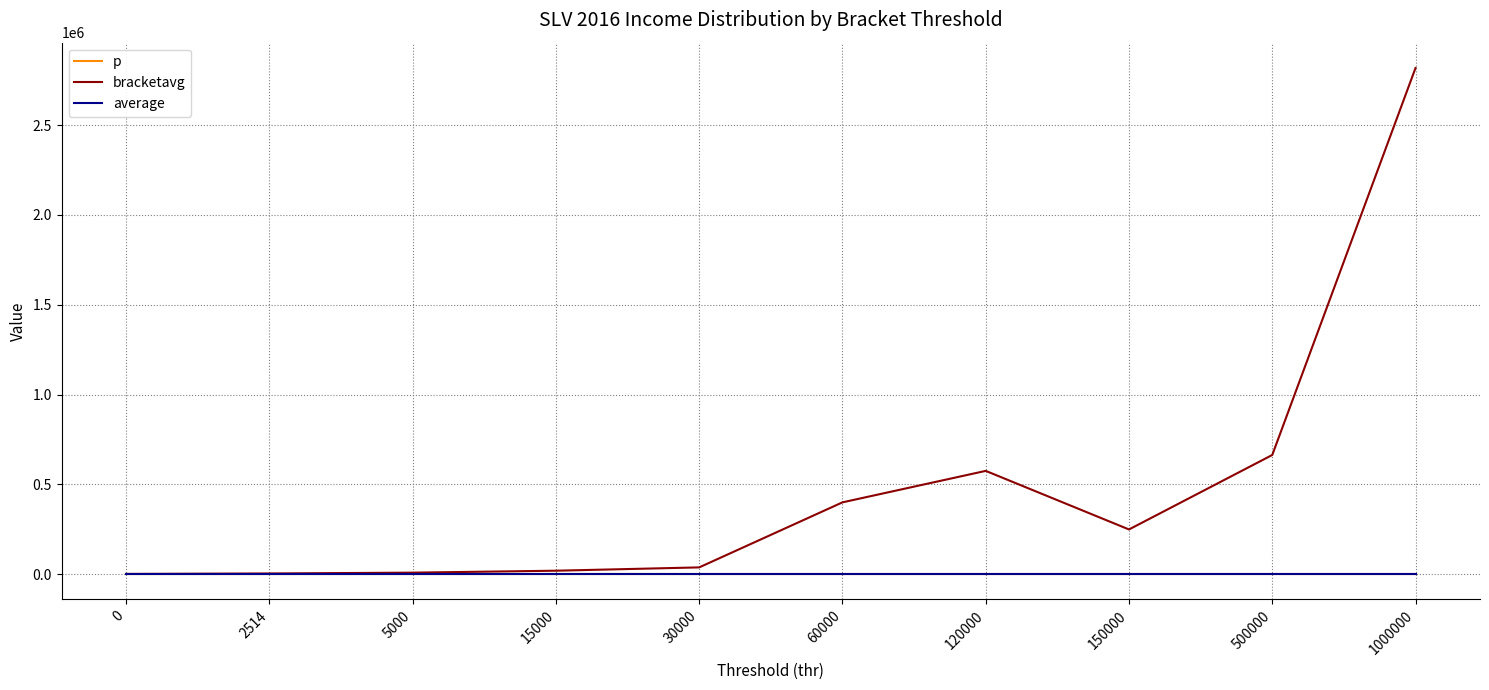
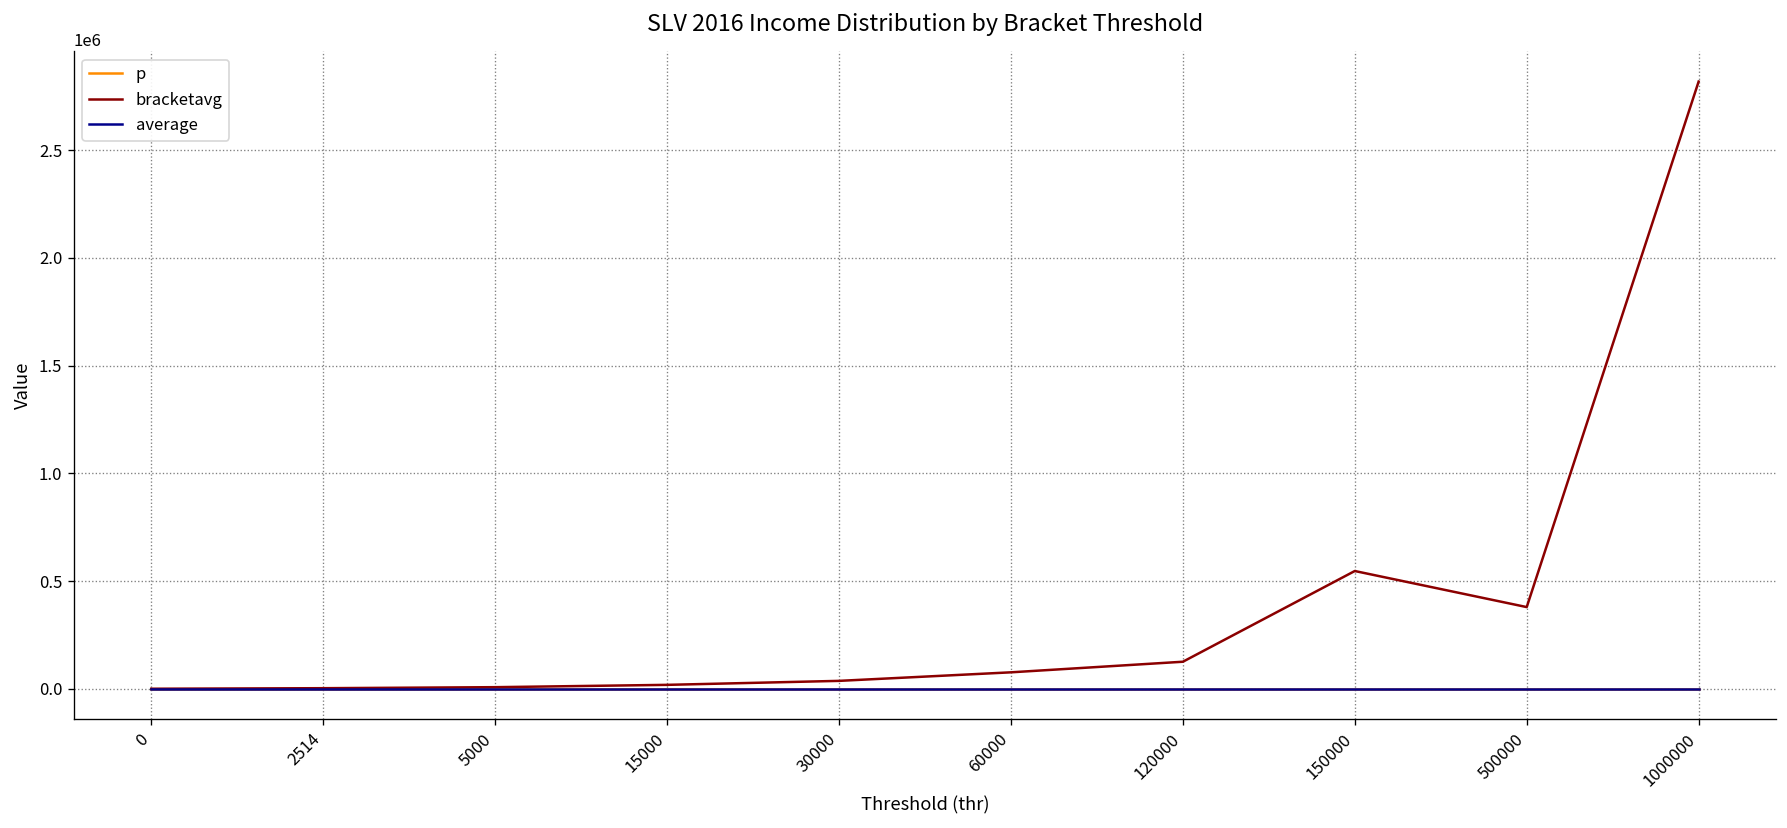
bracketavg, 60000: 400000 -> 80000
bracketavg, 120000: 580000 -> 130000
bracketavg, 150000: 250000 -> 550000
bracketavg, 500000: 660000 -> 380000
